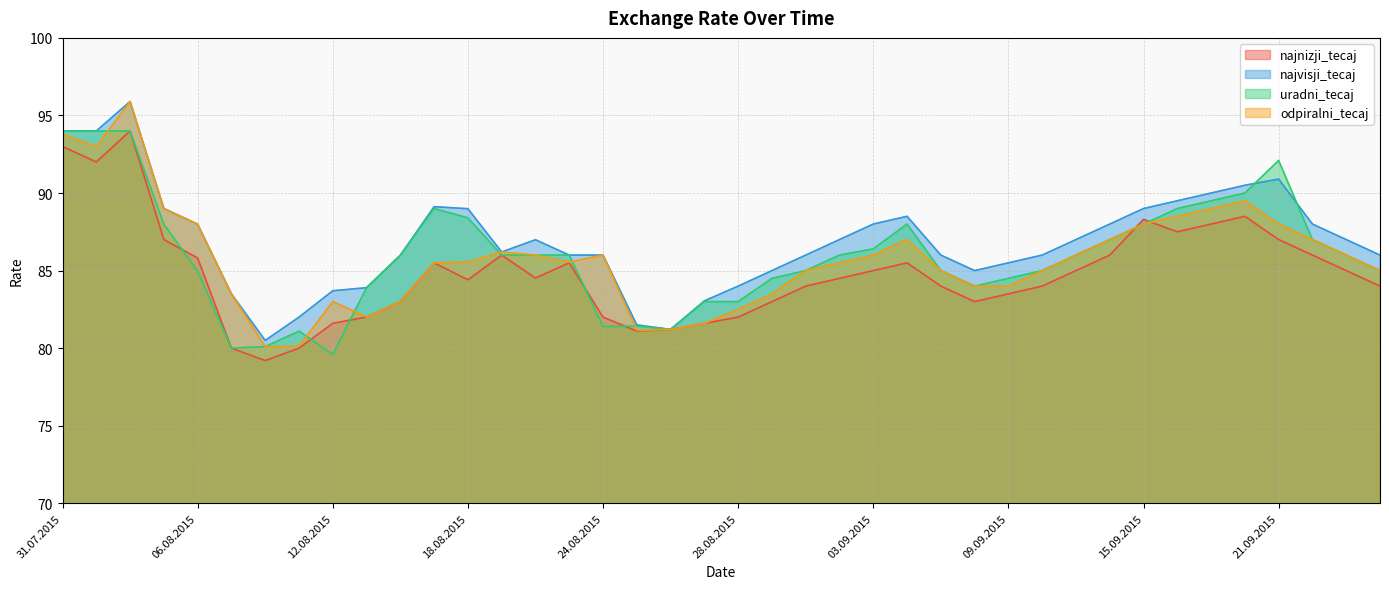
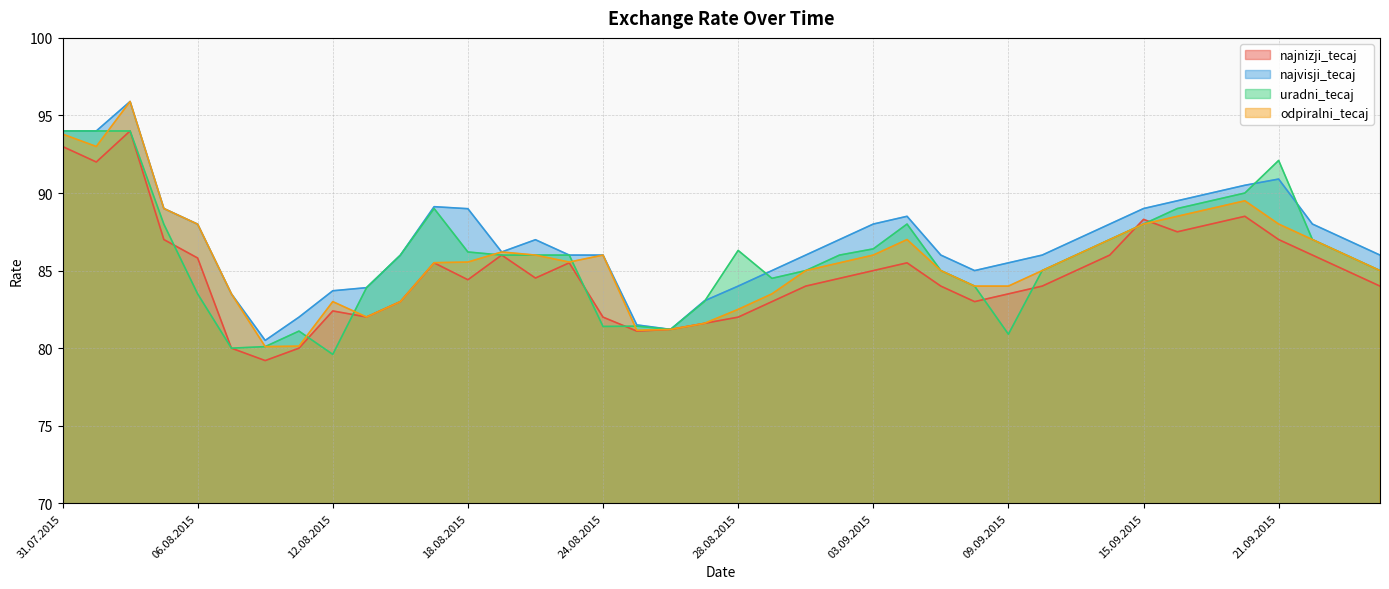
uradni_tecaj, 06.08.2015: 85.0 -> 83.5
najnizji_tecaj, 12.08.2015: 81.6 -> 82.4
uradni_tecaj, 18.08.2015: 88.4 -> 86.2
uradni_tecaj, 28.08.2015: 83.0 -> 86.3
uradni_tecaj, 09.09.2015: 84.5 -> 80.9
